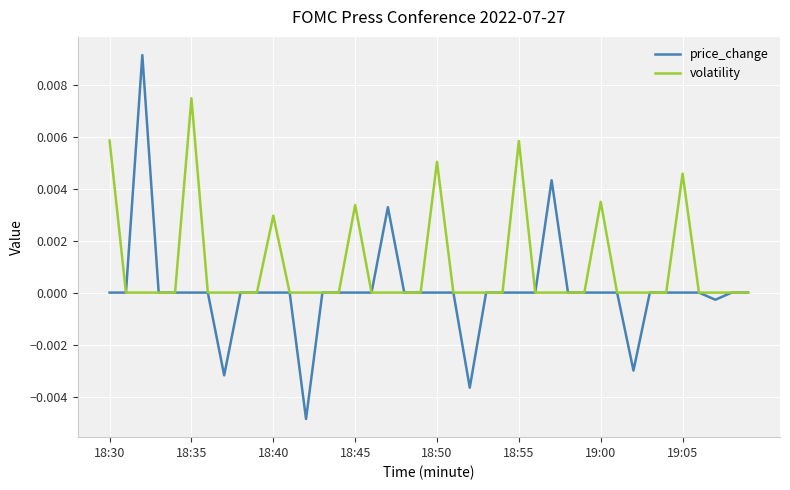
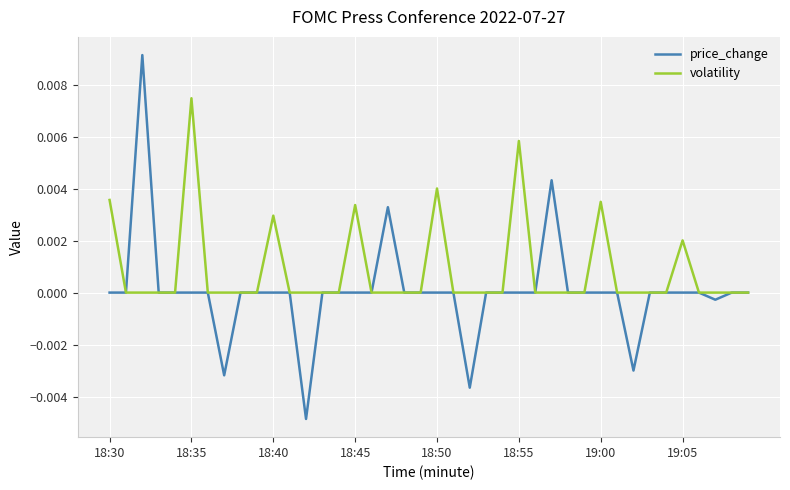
volatility, 18:30: 0.0059 -> 0.0036
volatility, 18:50: 0.0050 -> 0.0040
volatility, 19:05: 0.0046 -> 0.0020
